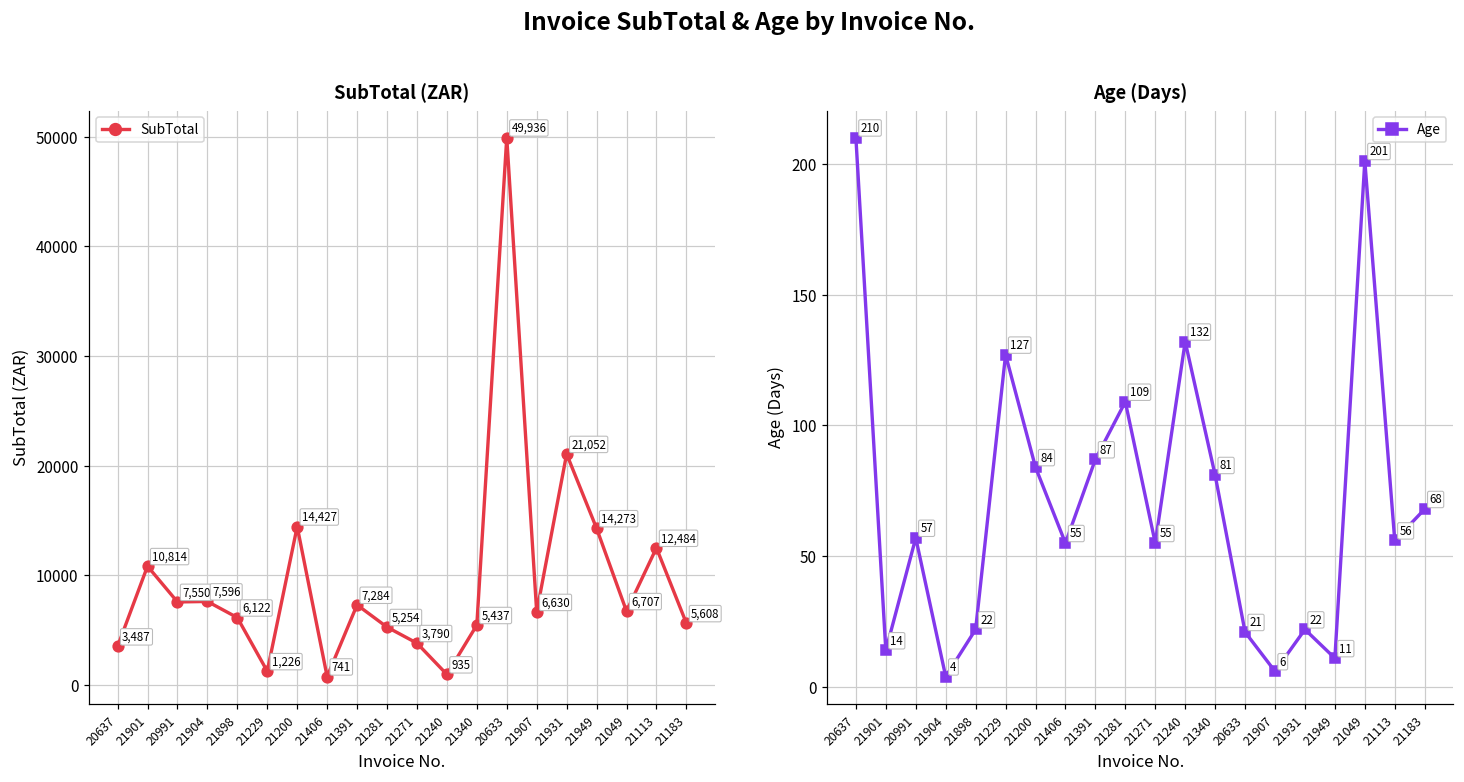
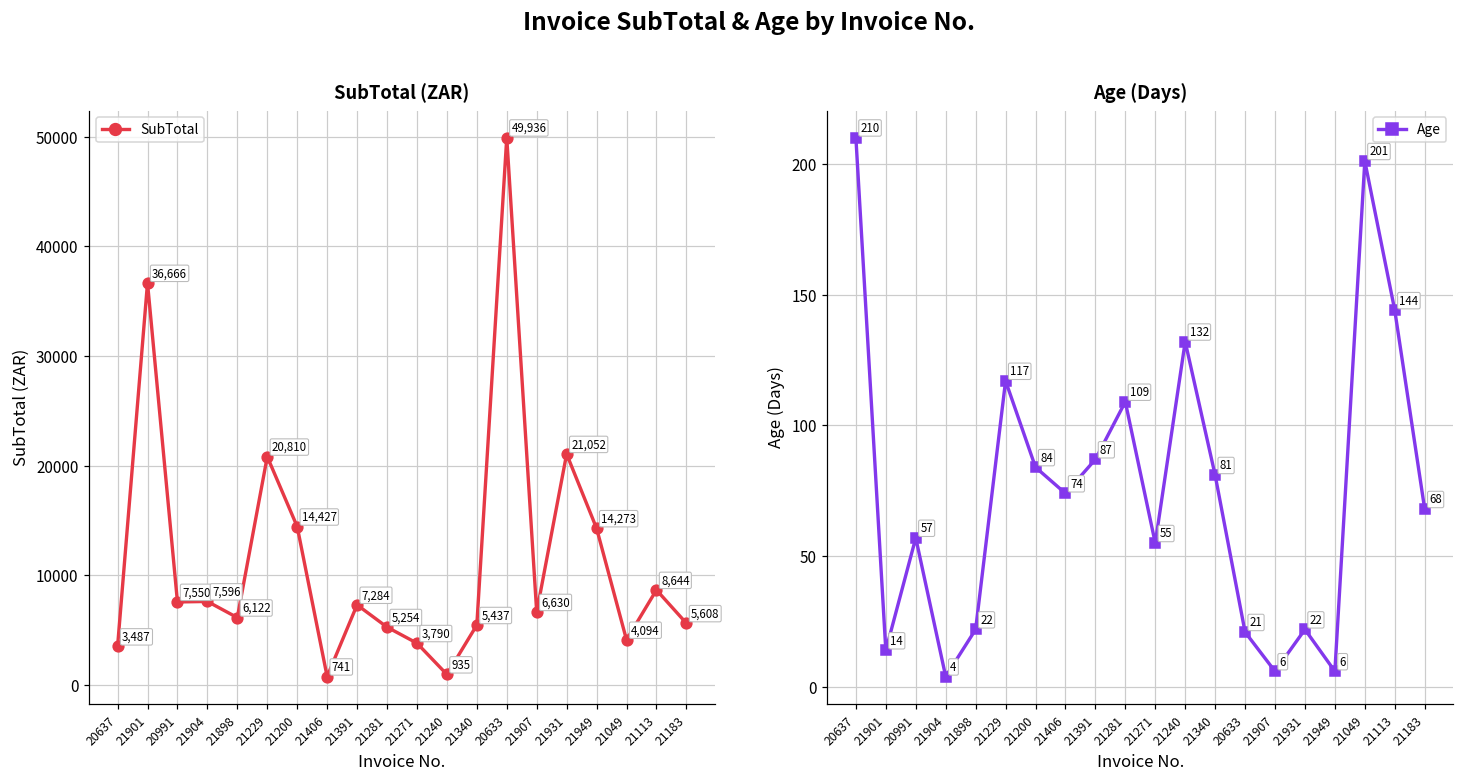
SubTotal (ZAR), 21901: 10,814 -> 36,666
SubTotal (ZAR), 21229: 1,226 -> 20,810
SubTotal (ZAR), 21049: 6,707 -> 4,094
SubTotal (ZAR), 21113: 12,484 -> 8,644
Age (Days), 21229: 127 -> 117
Age (Days), 21406: 55 -> 74
Age (Days), 21949: 11 -> 6
Age (Days), 21113: 56 -> 144
